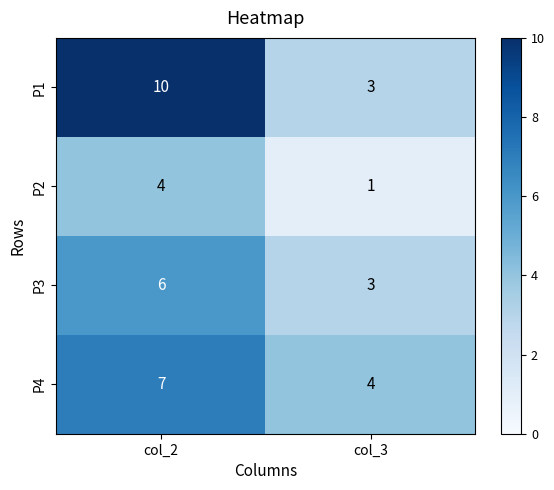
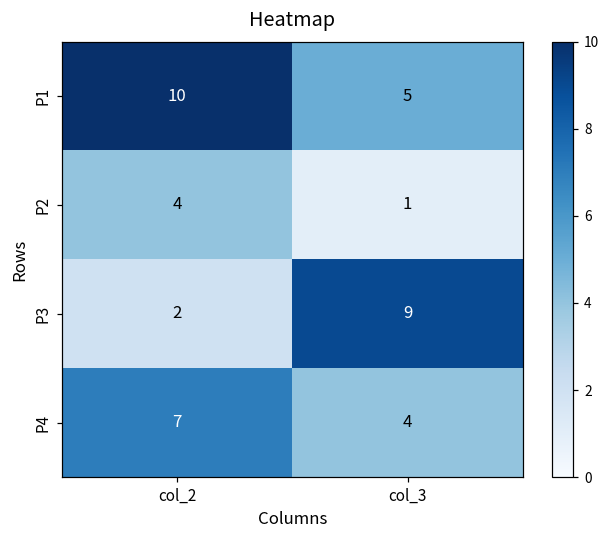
P1, col_3: 3 -> 5
P3, col_2: 6 -> 2
P3, col_3: 3 -> 9
